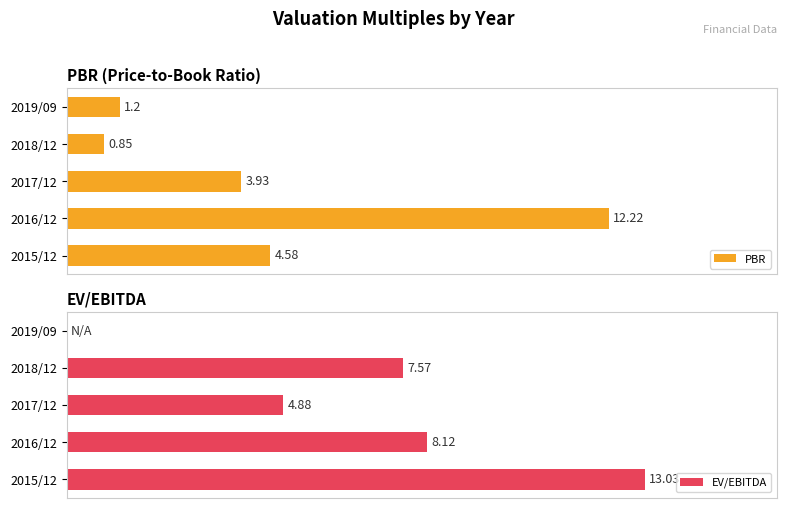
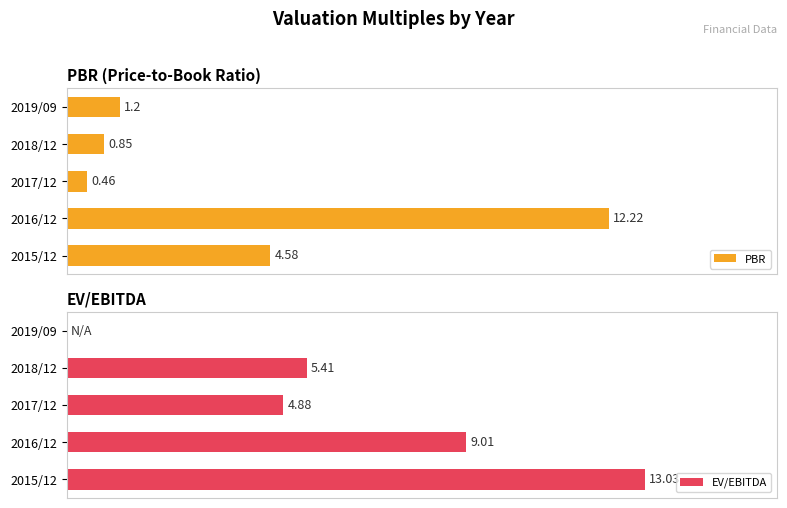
PBR (Price-to-Book Ratio), 2017/12: 3.93 -> 0.46
EV/EBITDA, 2018/12: 7.57 -> 5.41
EV/EBITDA, 2016/12: 8.12 -> 9.01
